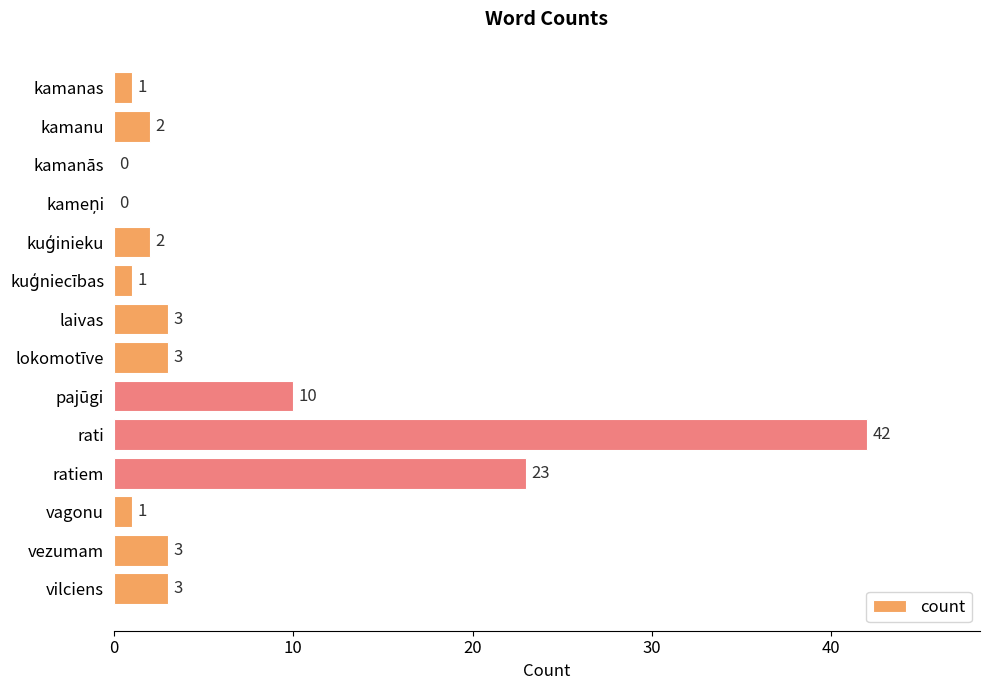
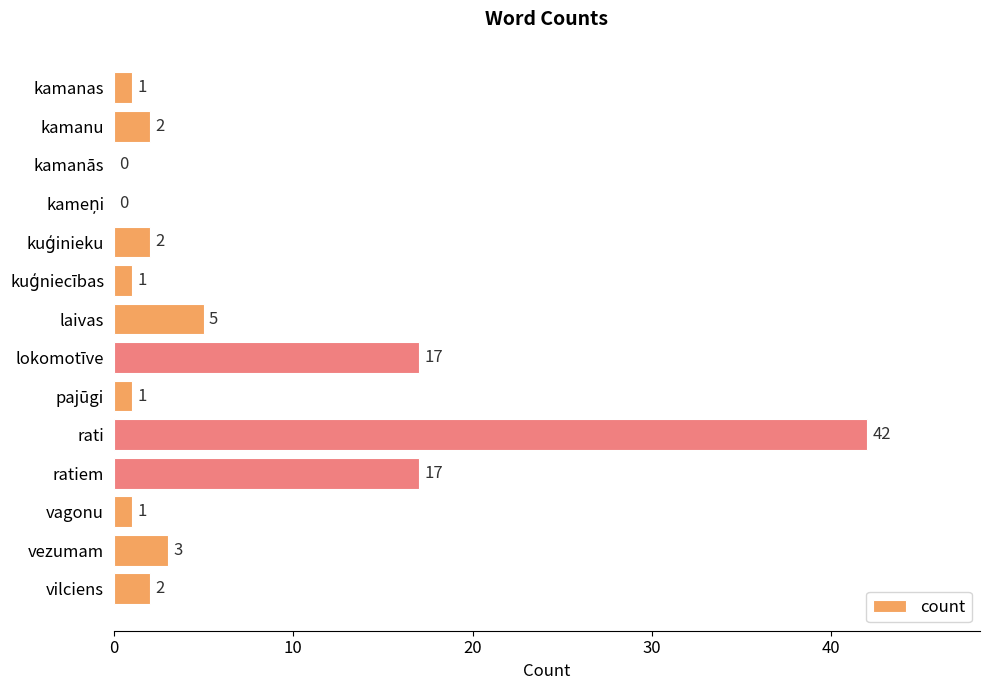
laivas: 3 -> 5
lokomotīve: 3 -> 17
pajūgi: 10 -> 1
ratiem: 23 -> 17
vilciens: 3 -> 2
